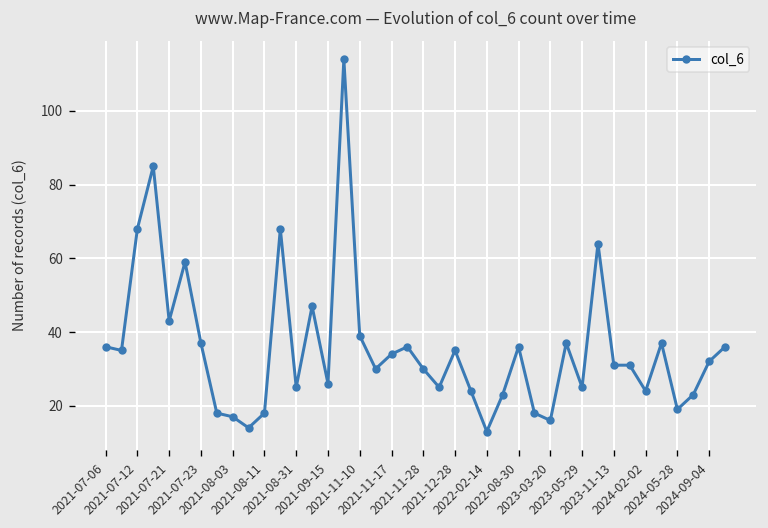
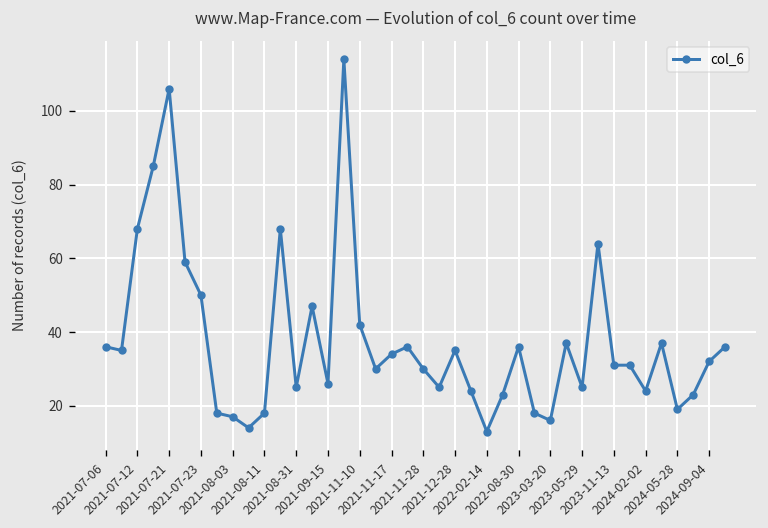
2021-07-21: 43 -> 106
2021-07-23: 37 -> 50
2021-11-10: 39 -> 42
